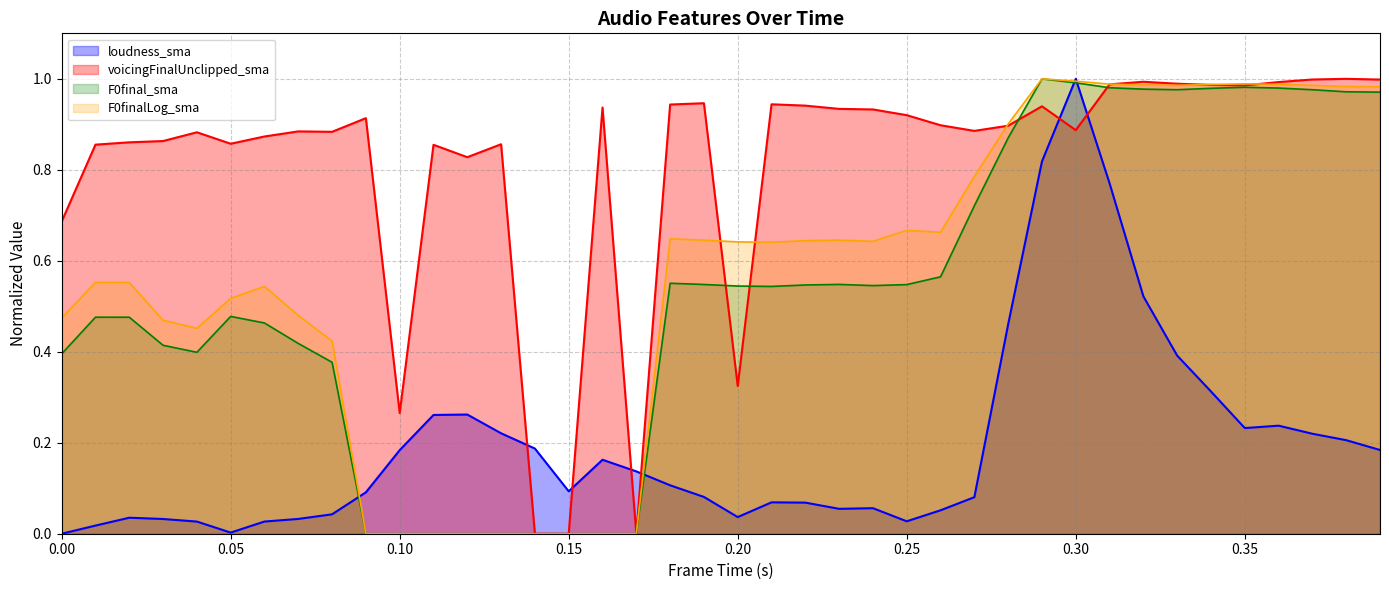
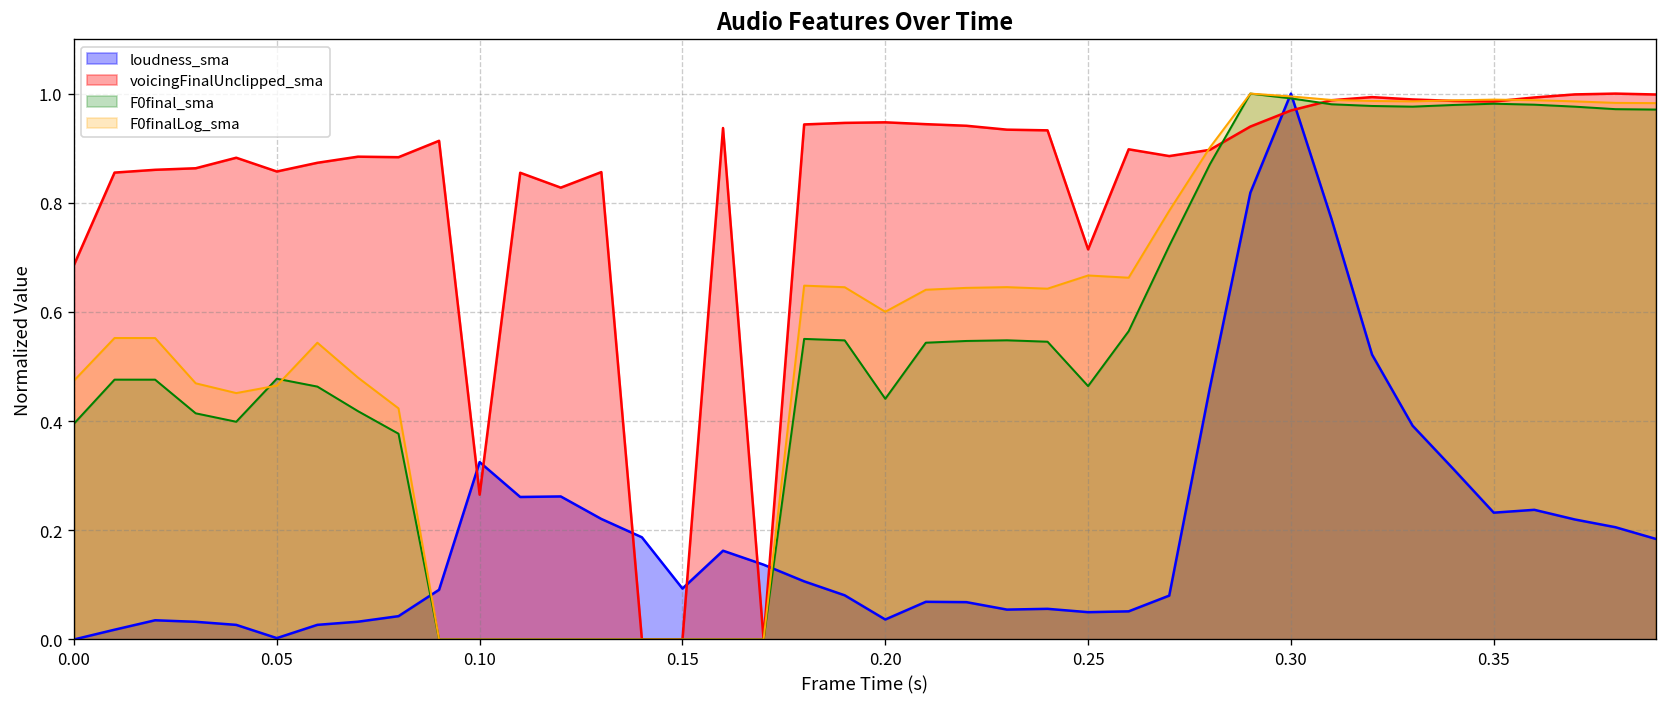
F0finalLog_sma, 0.05: 0.52 -> 0.47
loudness_sma, 0.10: 0.18 -> 0.32
voicingFinalUnclipped_sma, 0.20: 0.32 -> 0.95
F0final_sma, 0.20: 0.54 -> 0.44
F0finalLog_sma, 0.20: 0.64 -> 0.60
loudness_sma, 0.25: 0.03 -> 0.05
voicingFinalUnclipped_sma, 0.25: 0.92 -> 0.71
F0final_sma, 0.25: 0.55 -> 0.46
voicingFinalUnclipped_sma, 0.30: 0.89 -> 0.97
